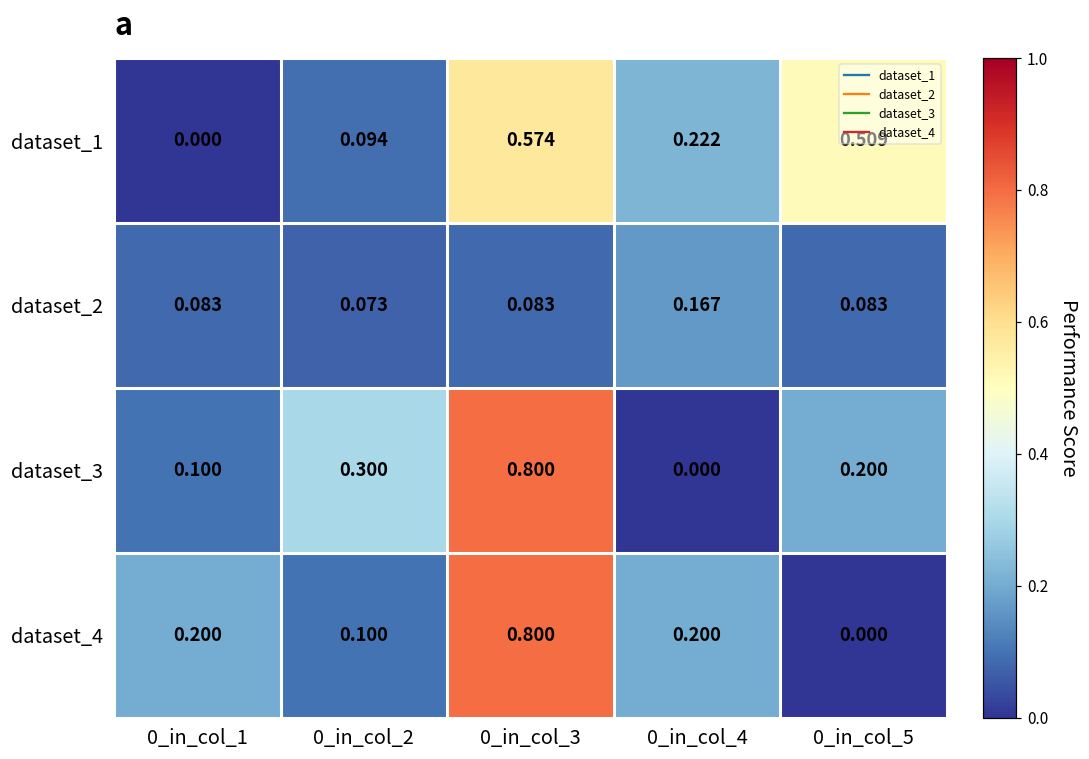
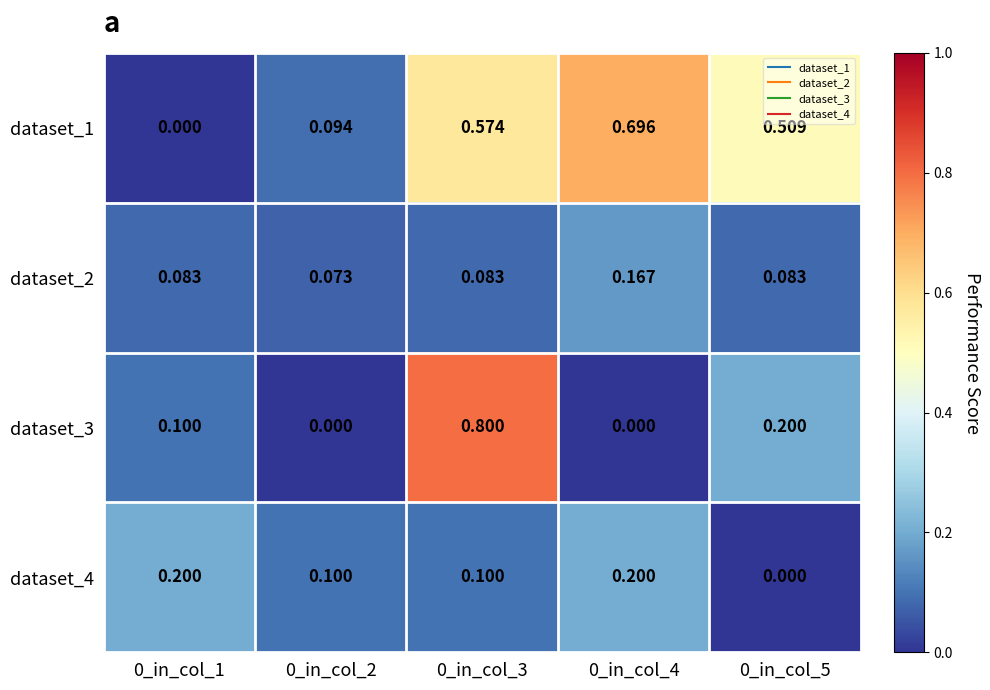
dataset_1, 0_in_col_4: 0.222 -> 0.696
dataset_3, 0_in_col_2: 0.300 -> 0.000
dataset_4, 0_in_col_3: 0.800 -> 0.100
